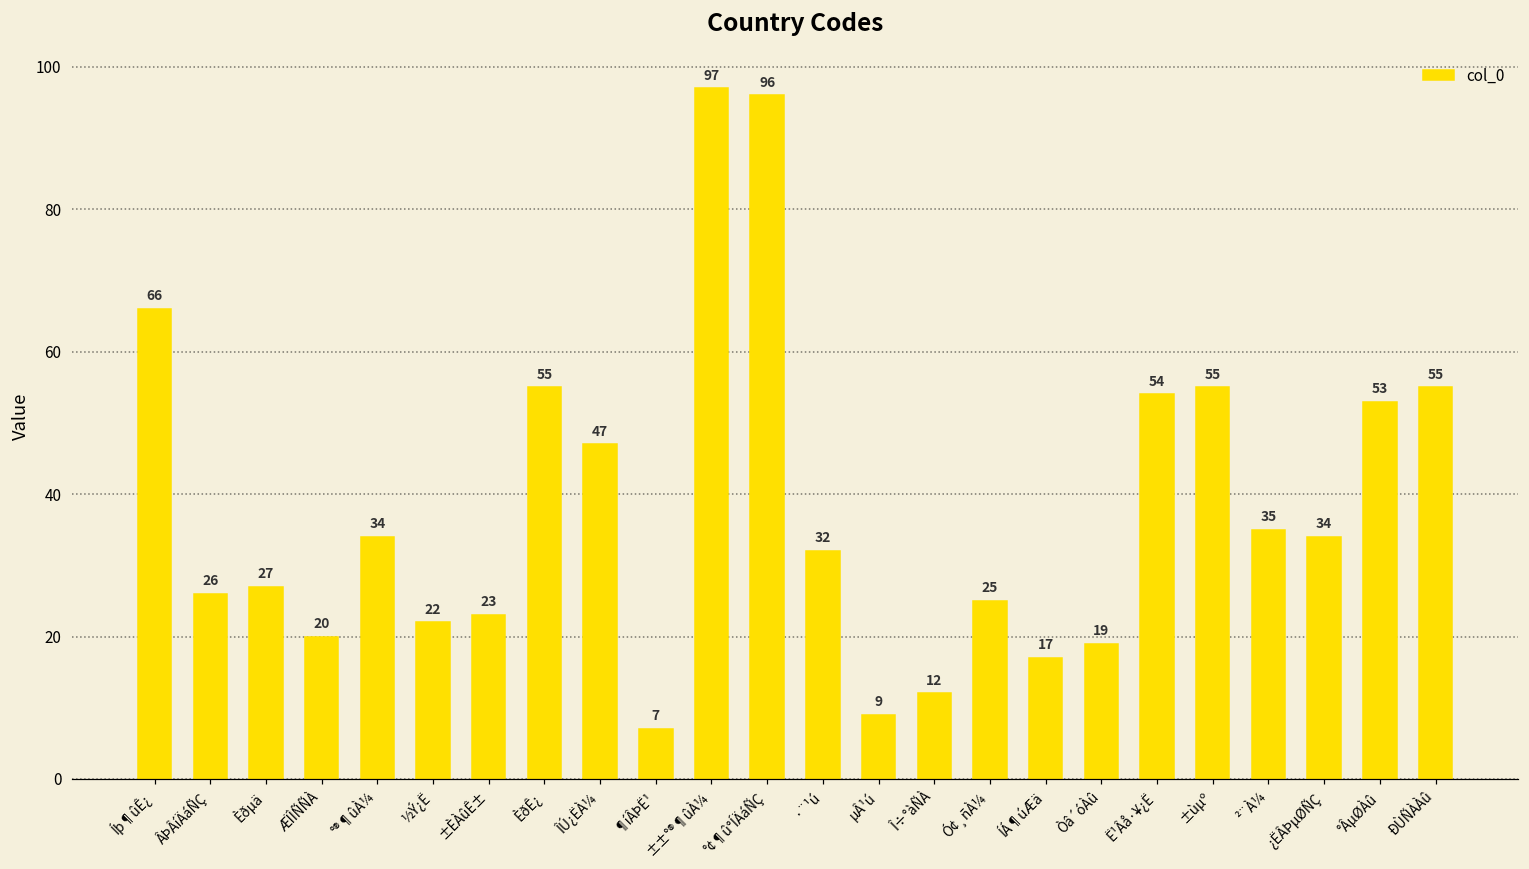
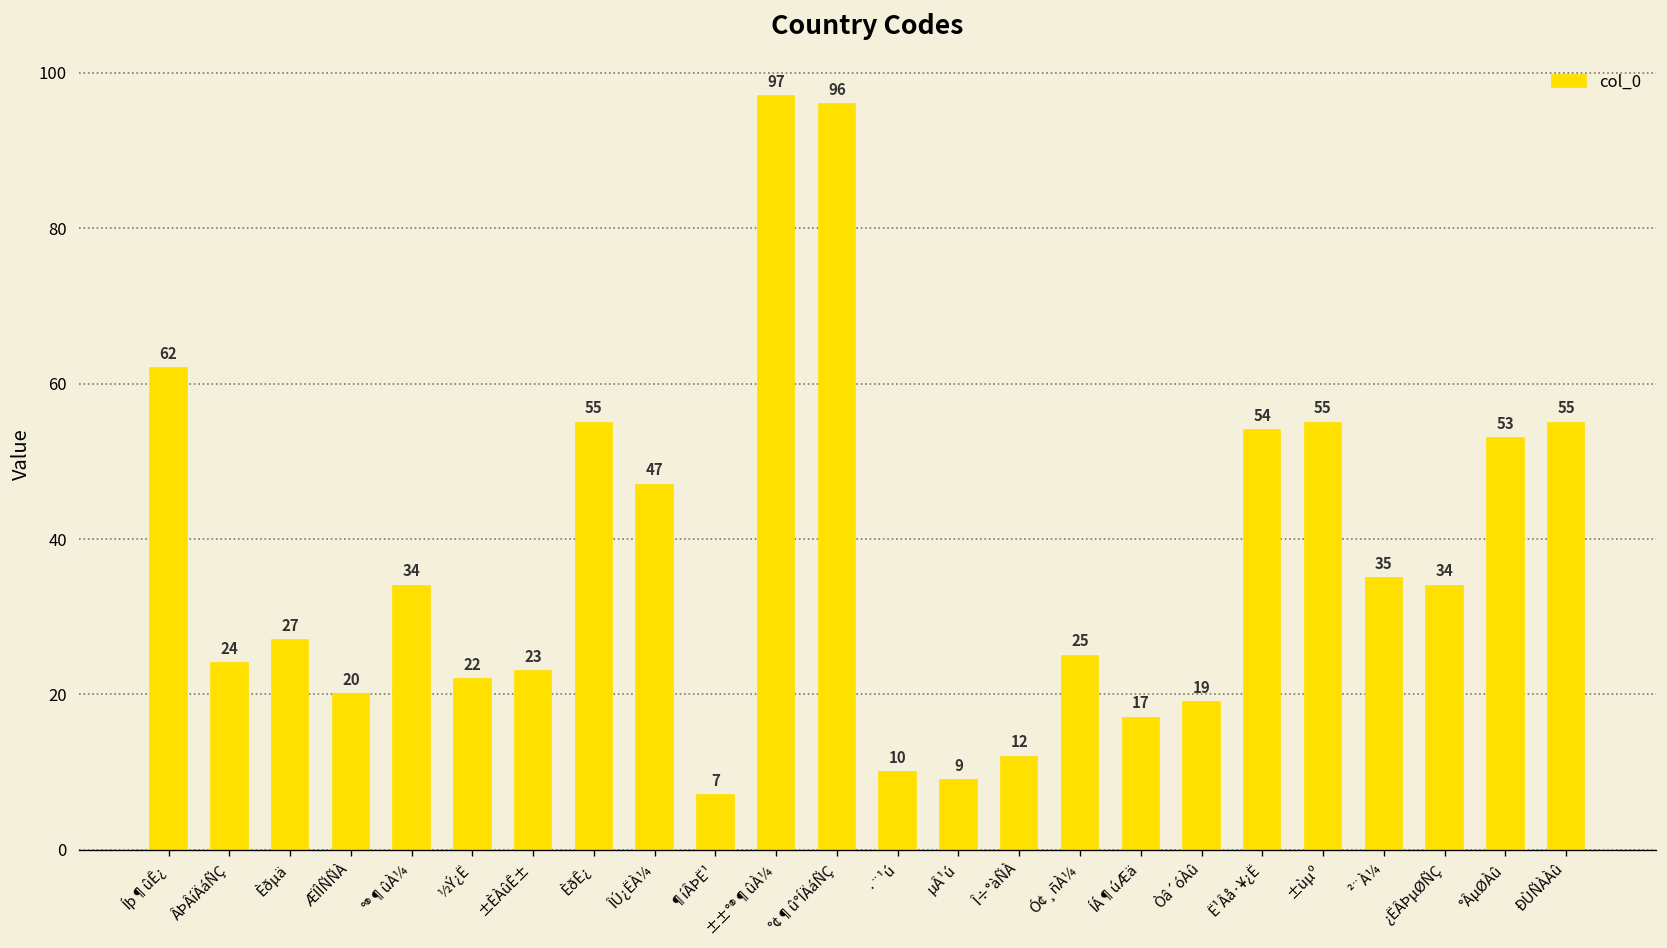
Íþ¶ûÊ¿: 66 -> 62
ÂÞÂíÄáÑÇ: 26 -> 24
·¨¹ú: 32 -> 10
